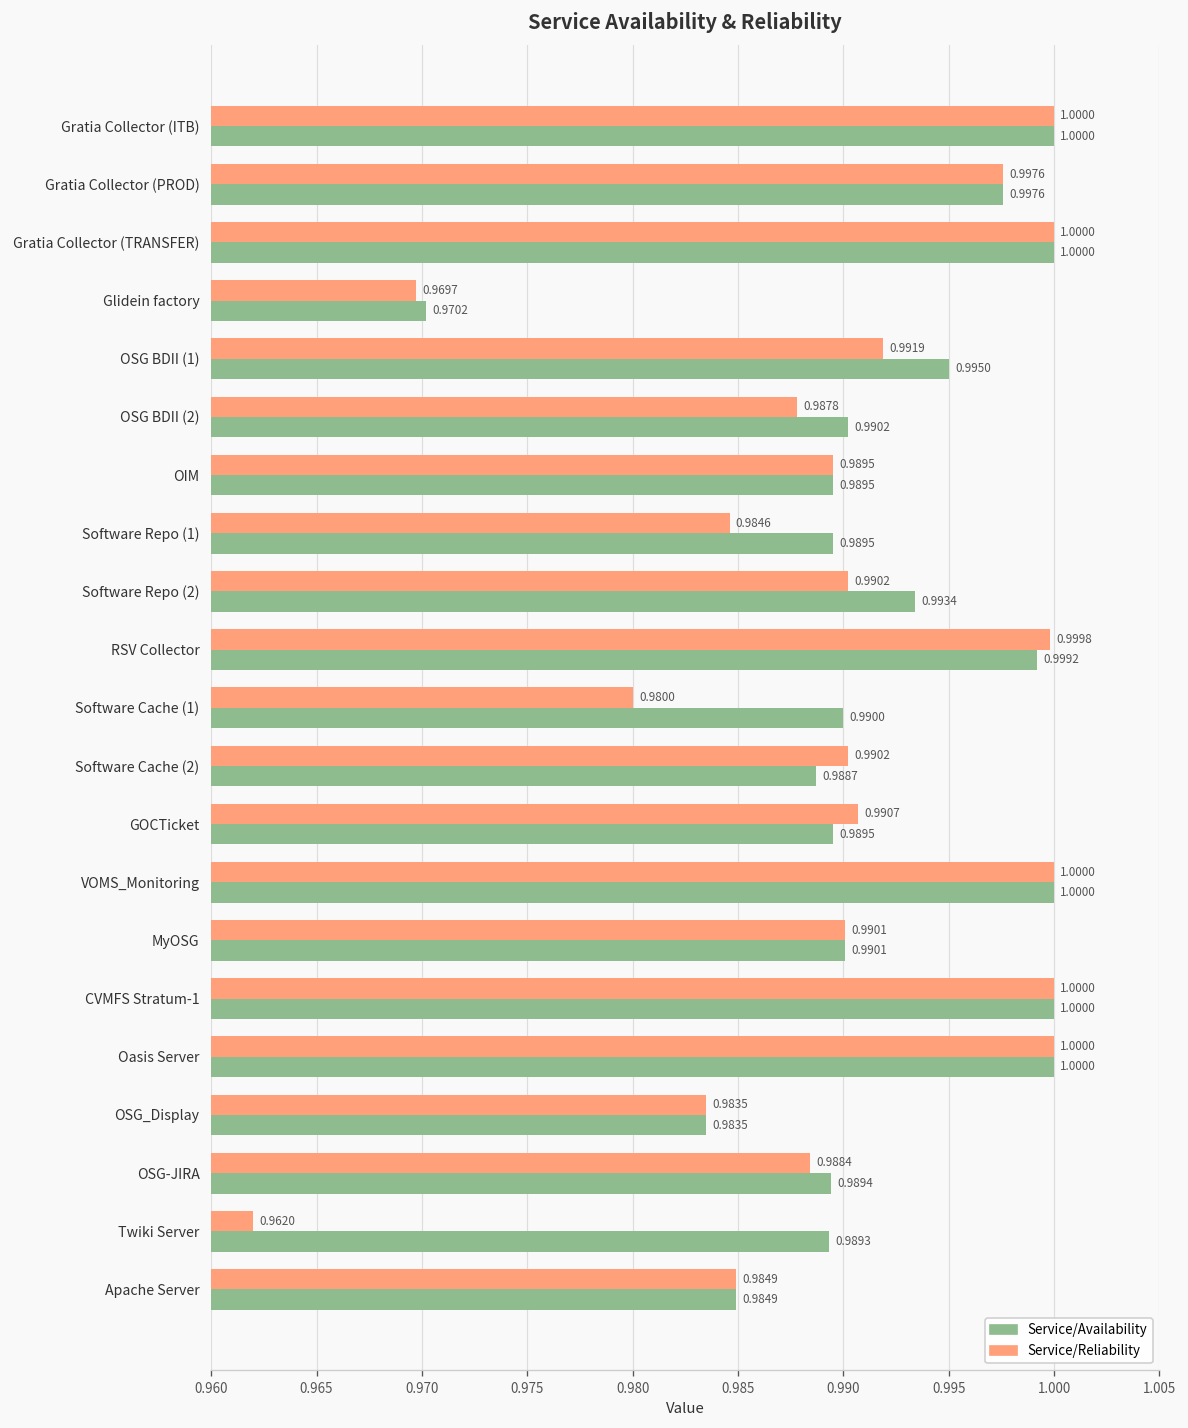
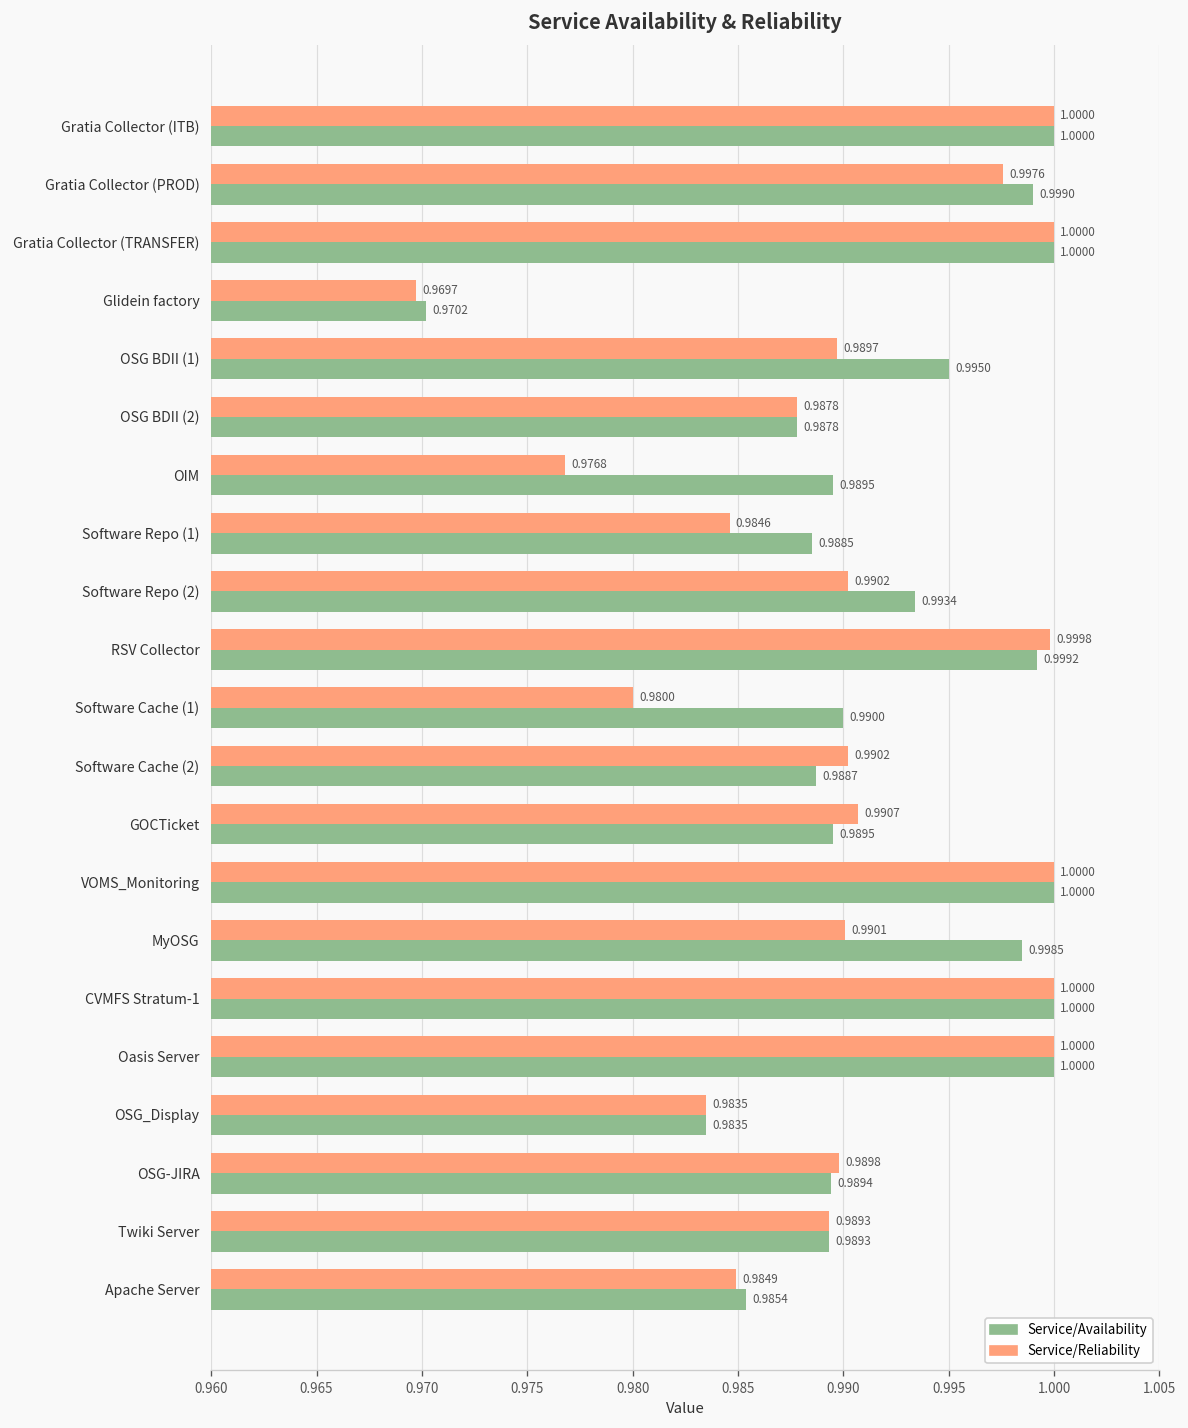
Service/Availability, Gratia Collector (PROD): 0.9976 -> 0.9990
Service/Reliability, OSG BDII (1): 0.9919 -> 0.9897
Service/Availability, OSG BDII (2): 0.9902 -> 0.9878
Service/Reliability, OIM: 0.9895 -> 0.9768
Service/Availability, Software Repo (1): 0.9895 -> 0.9885
Service/Availability, MyOSG: 0.9901 -> 0.9985
Service/Reliability, OSG-JIRA: 0.9884 -> 0.9898
Service/Reliability, Twiki Server: 0.9620 -> 0.9893
Service/Availability, Apache Server: 0.9849 -> 0.9854
